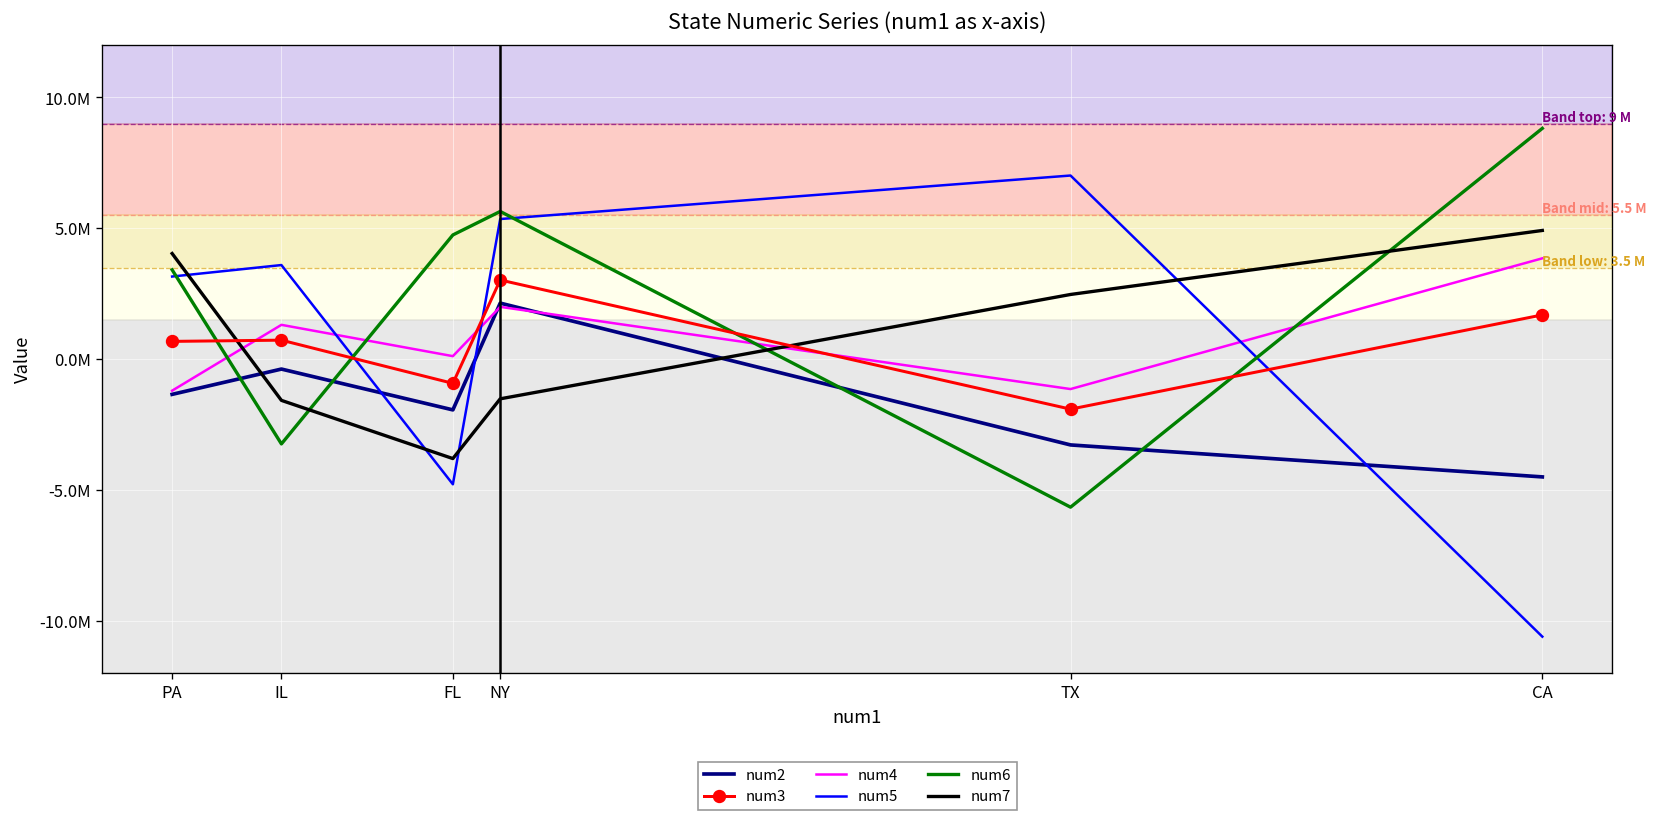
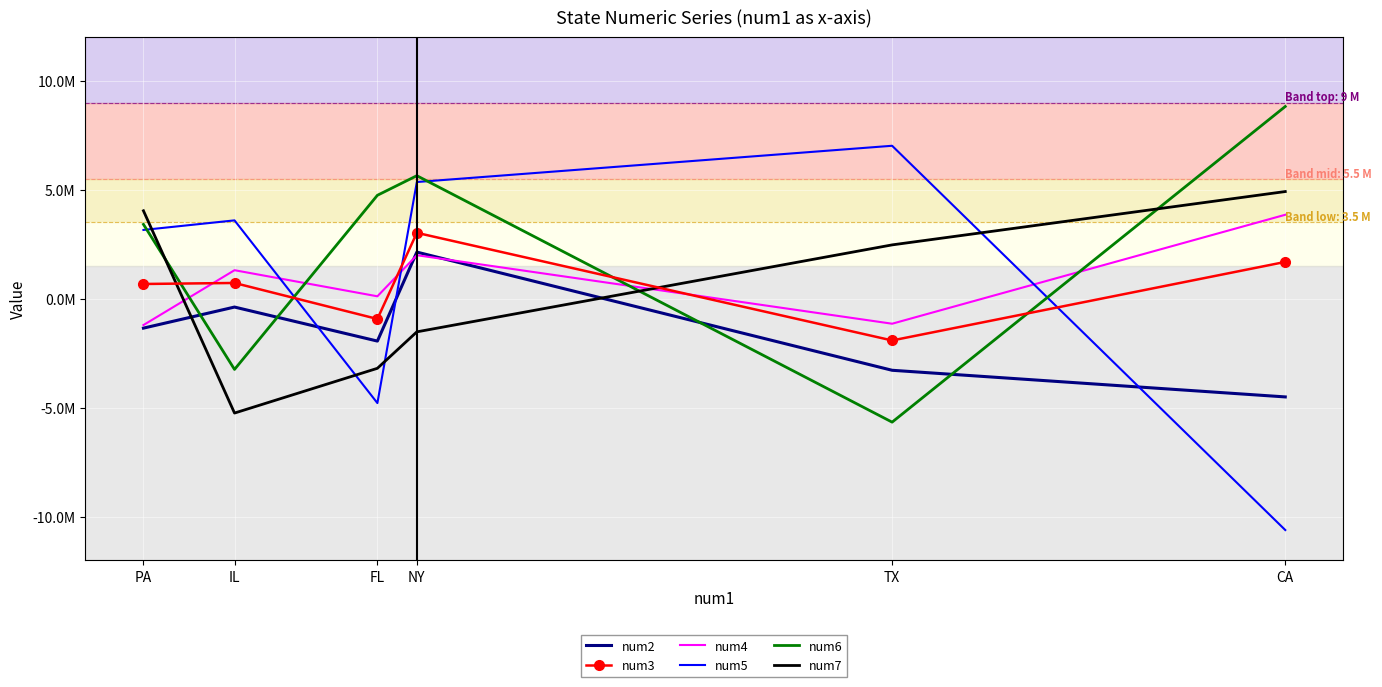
num7, IL: -1600000 -> -5200000
num7, FL: -3800000 -> -3200000
